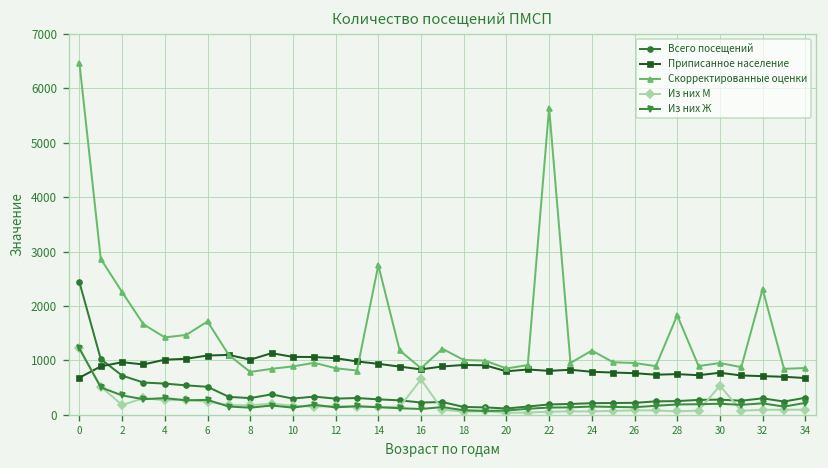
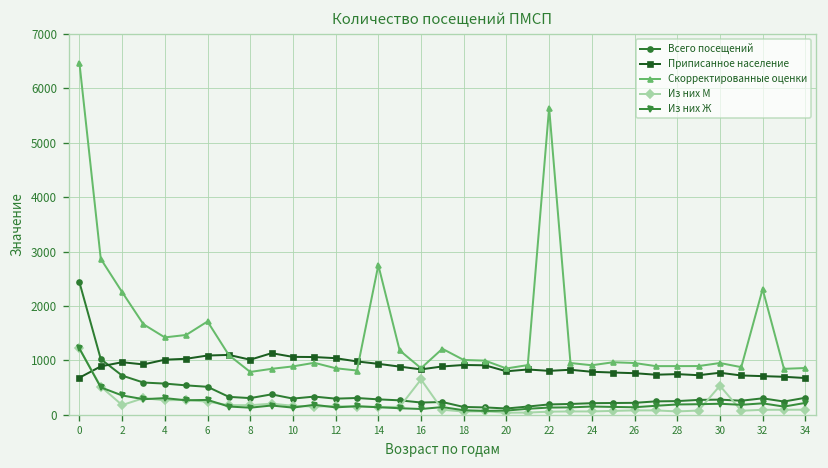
Скорректированные оценки, 24: 1200 -> 900
Скорректированные оценки, 28: 1800 -> 900
